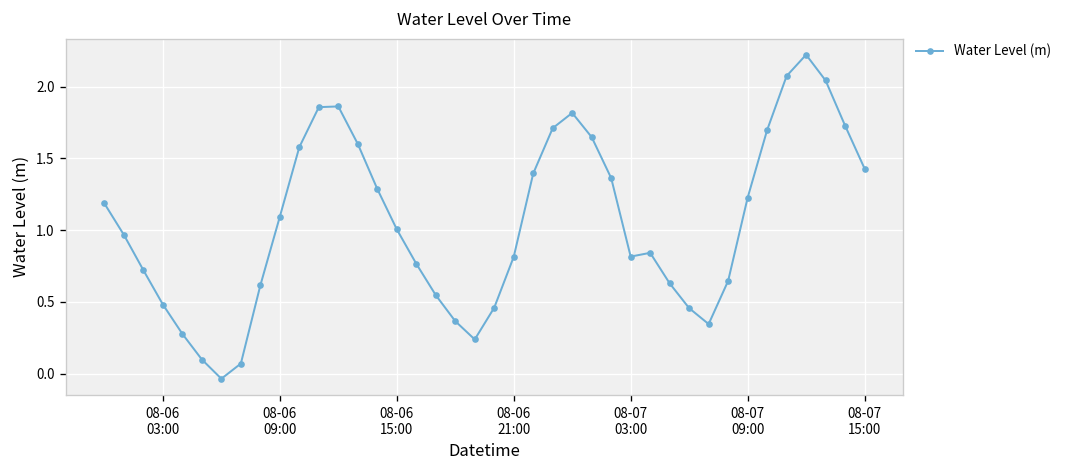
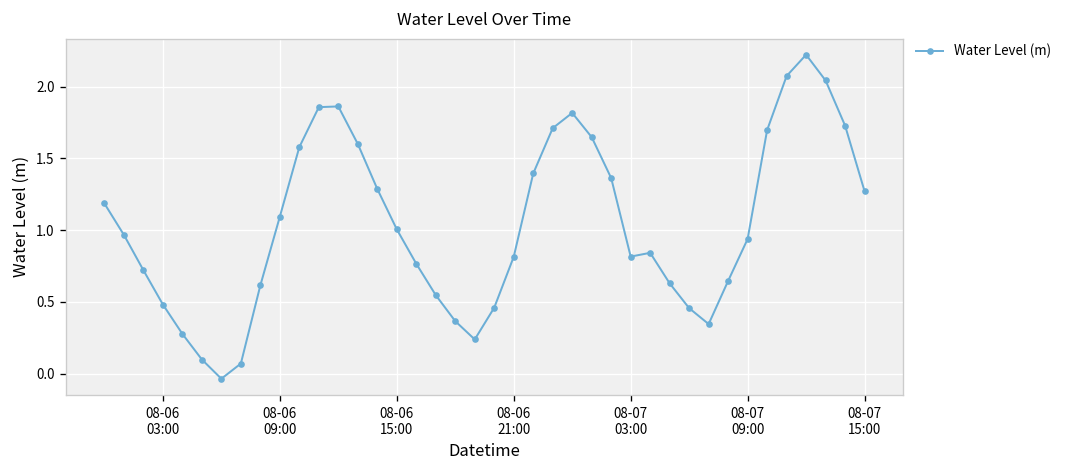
08-07 09:00: 1.23 -> 0.94
08-07 15:00: 1.43 -> 1.27
